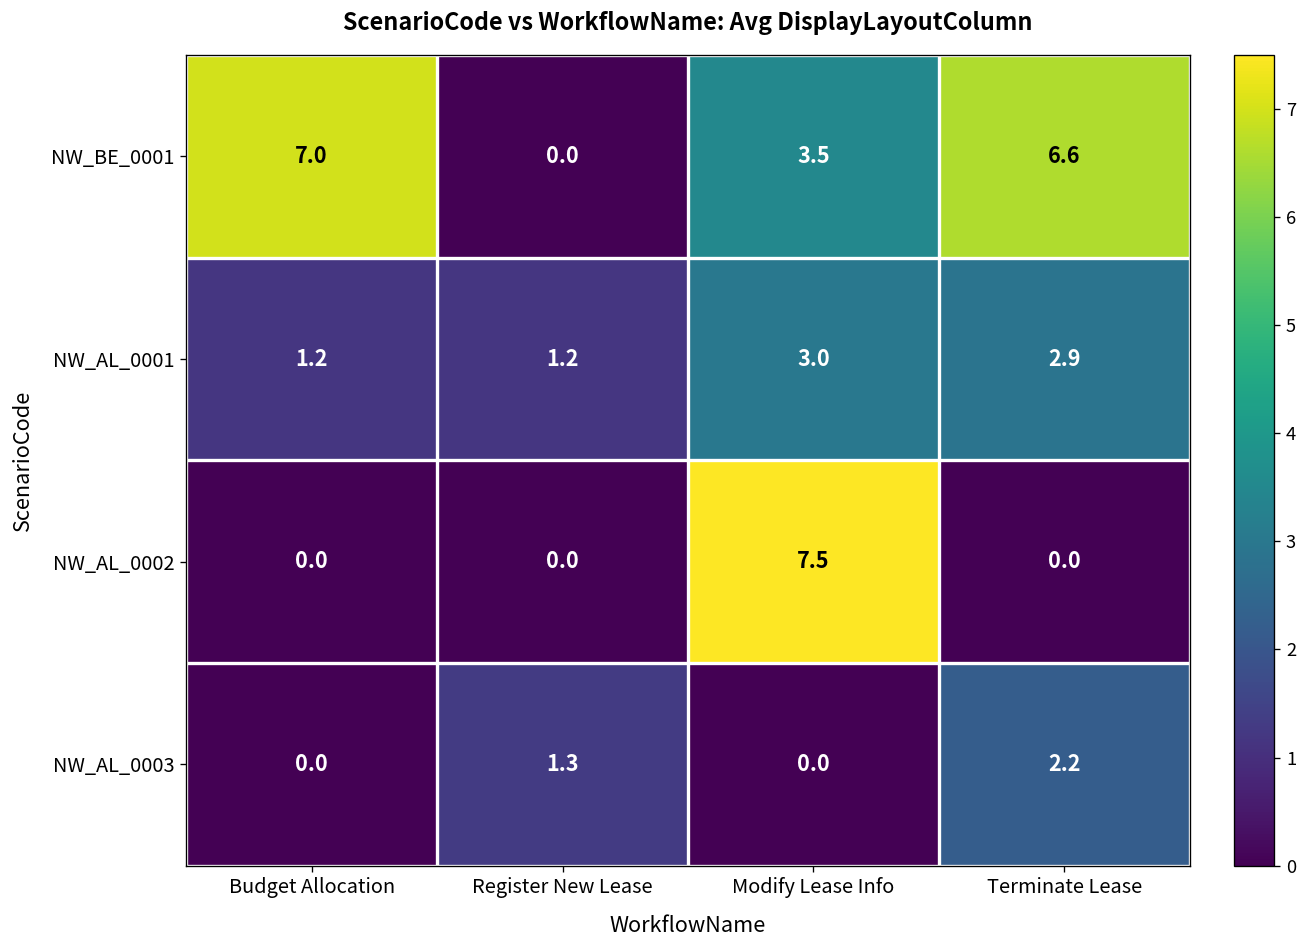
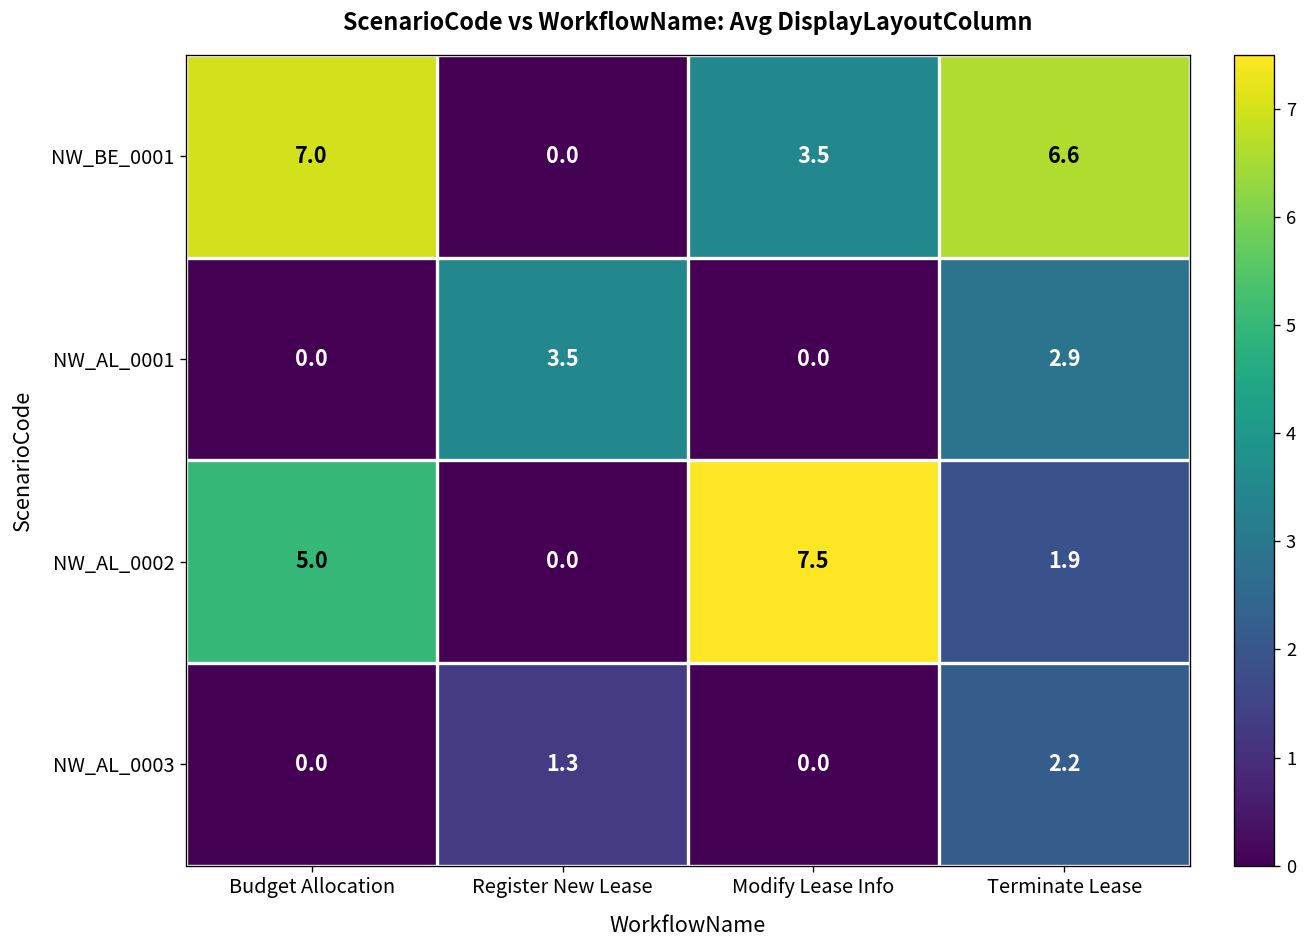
NW_AL_0001, Budget Allocation: 1.2 -> 0.0
NW_AL_0001, Register New Lease: 1.2 -> 3.5
NW_AL_0001, Modify Lease Info: 3.0 -> 0.0
NW_AL_0002, Budget Allocation: 0.0 -> 5.0
NW_AL_0002, Terminate Lease: 0.0 -> 1.9
